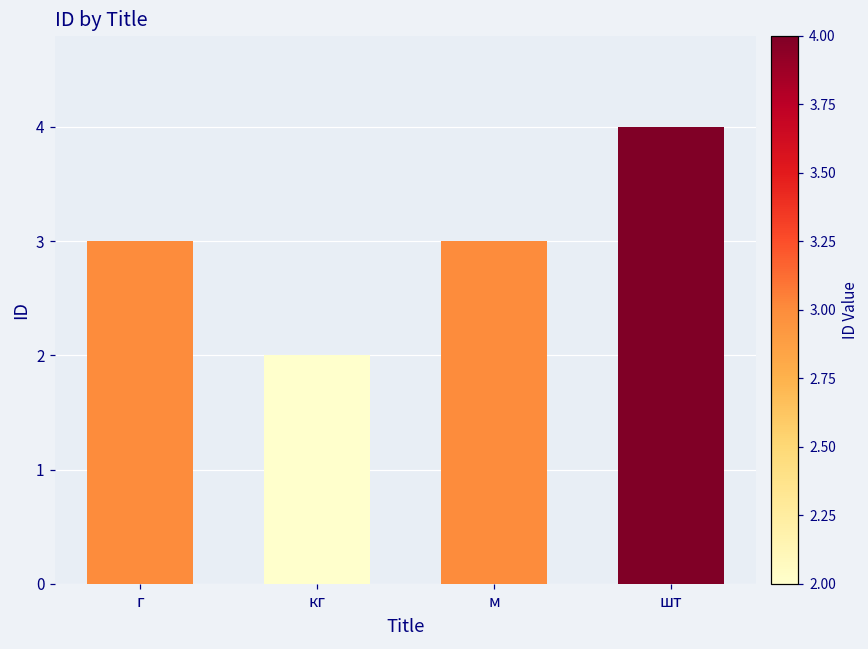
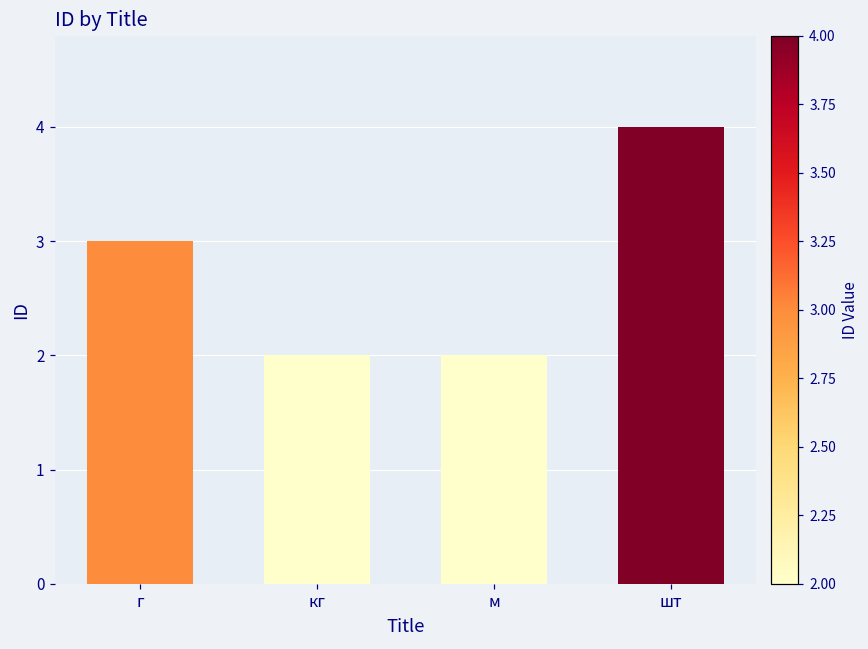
м: 3 -> 2
